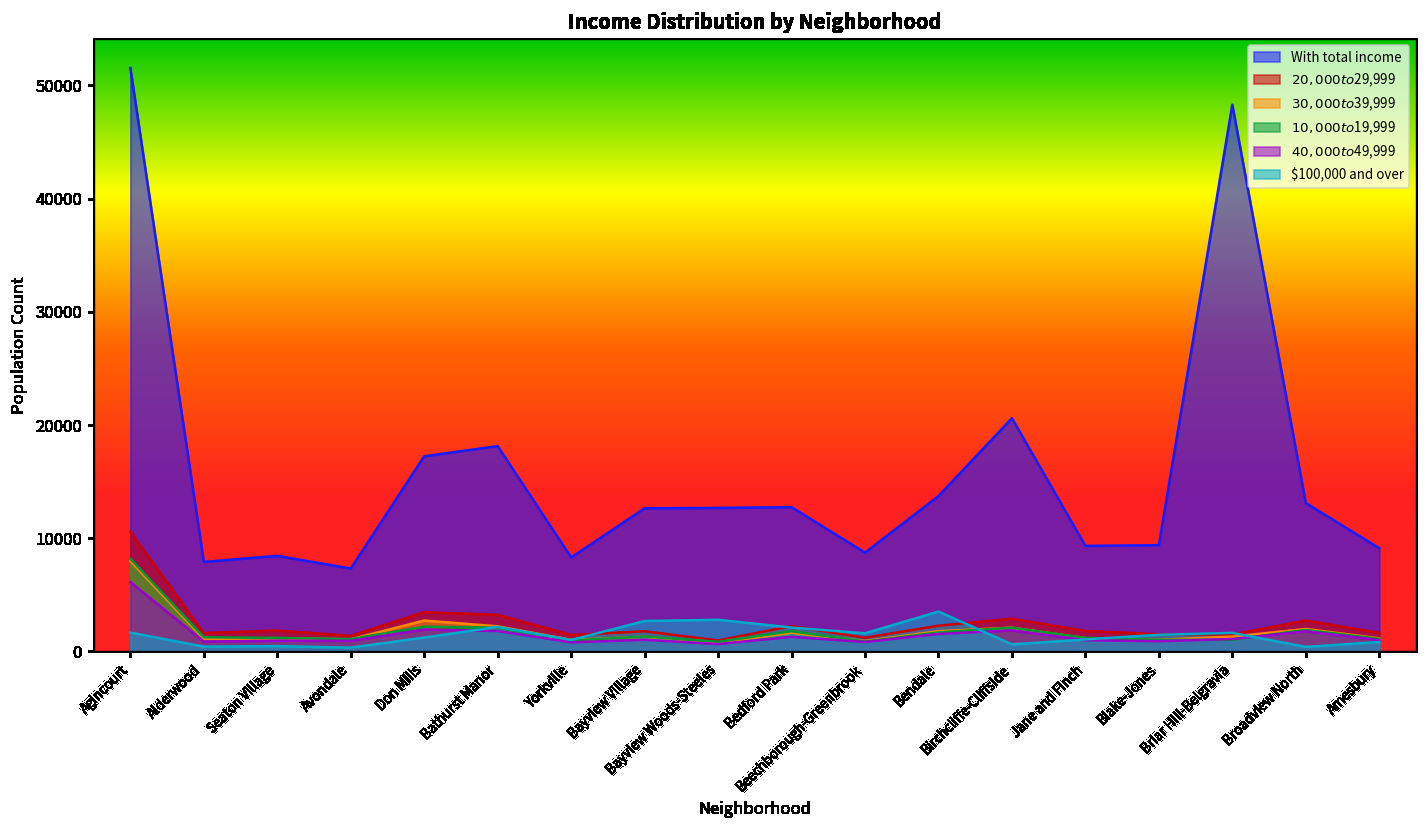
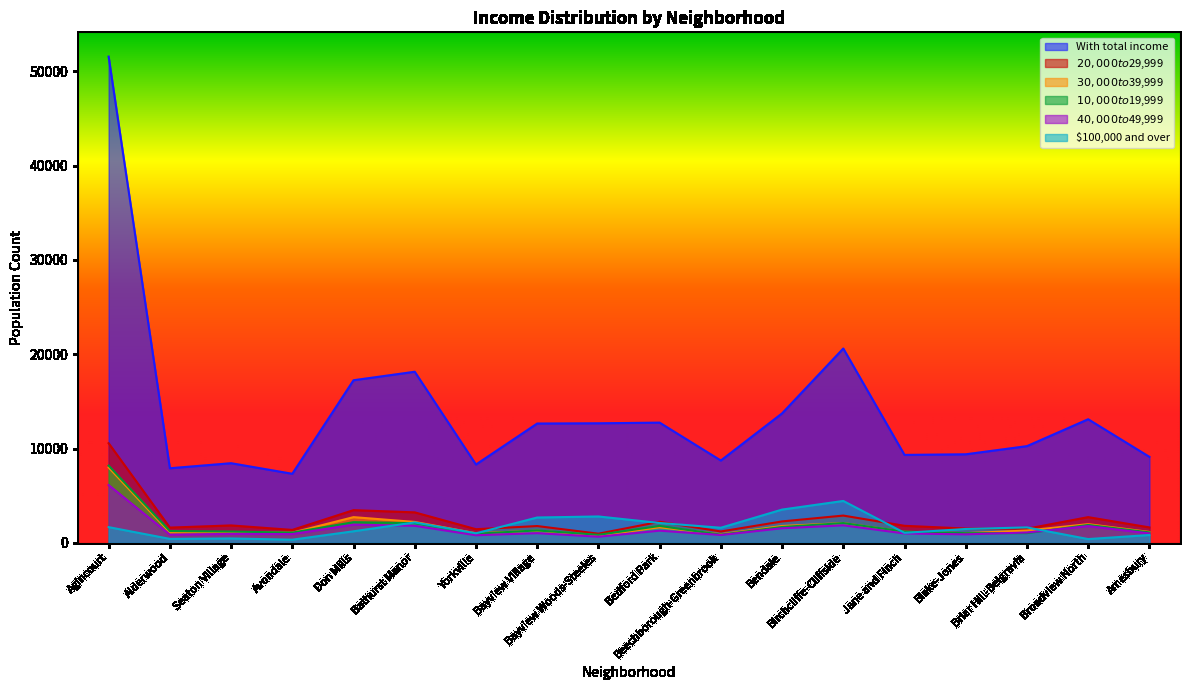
$100,000 and over, Birchcliffe-Cliffside: 1000 -> 4000
With total income, Briar Hill-Belgravia: 48000 -> 10000
